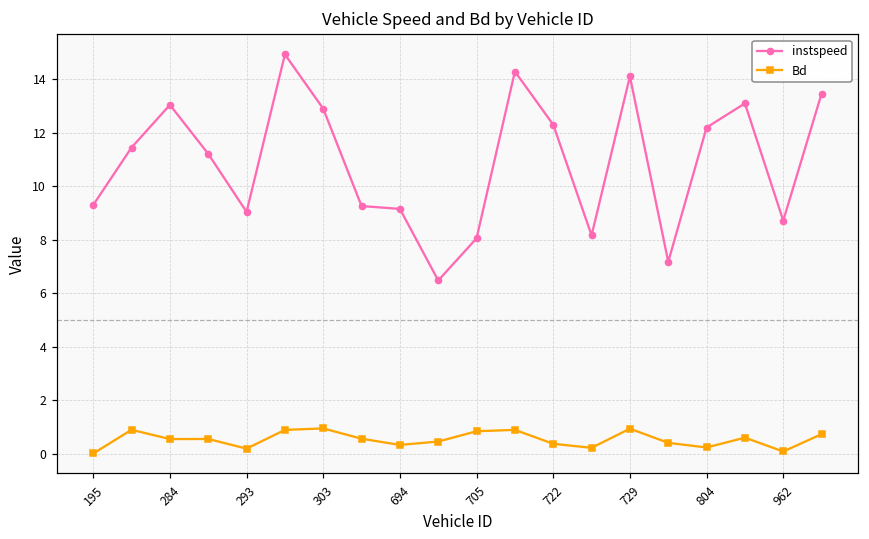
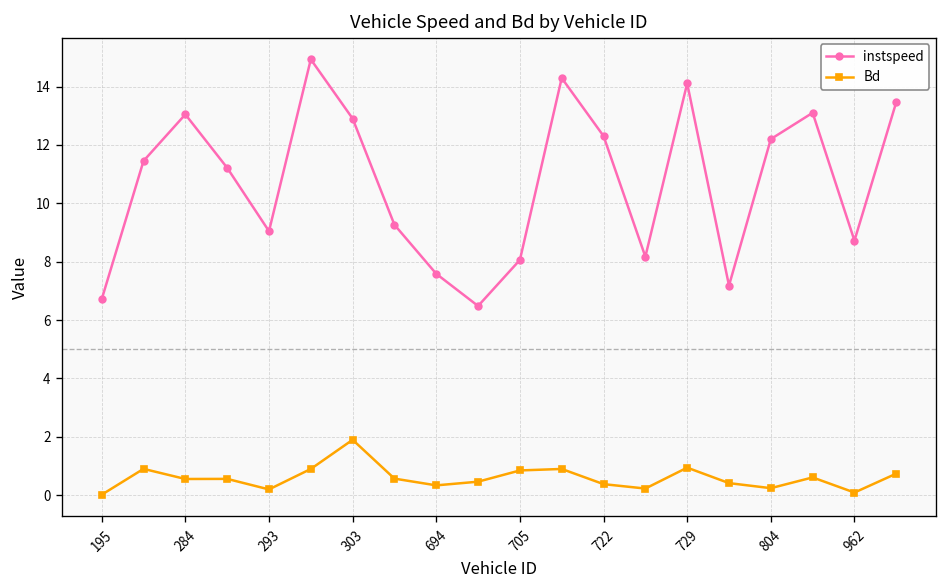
instspeed, 195: 9.3 -> 6.7
Bd, 303: 1.0 -> 1.9
instspeed, 694: 9.2 -> 7.6
